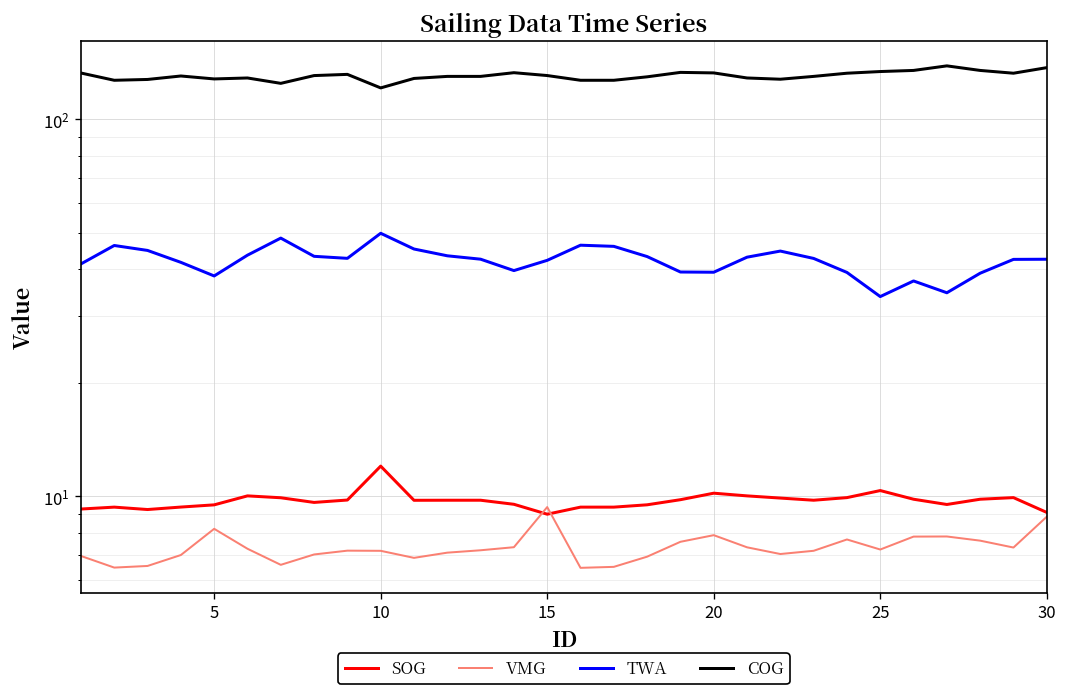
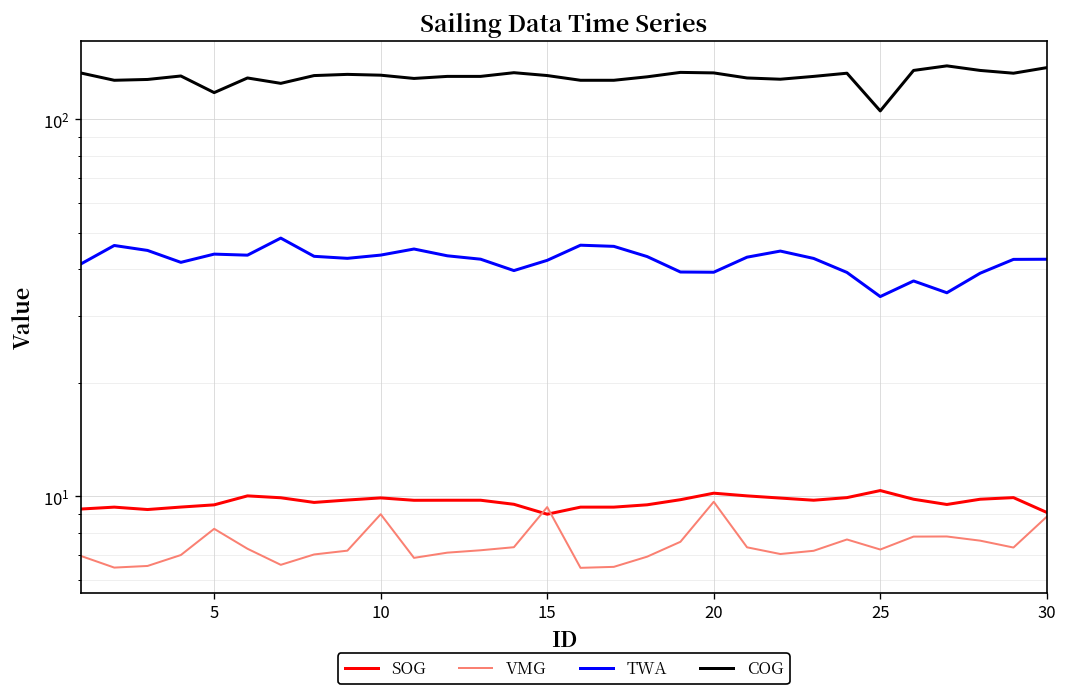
TWA, 5: 38 -> 44
COG, 5: 128 -> 118
SOG, 10: 12.0 -> 9.9
VMG, 10: 7.2 -> 9.0
TWA, 10: 50 -> 44
COG, 10: 121 -> 131
VMG, 20: 7.9 -> 9.7
COG, 25: 134 -> 105
